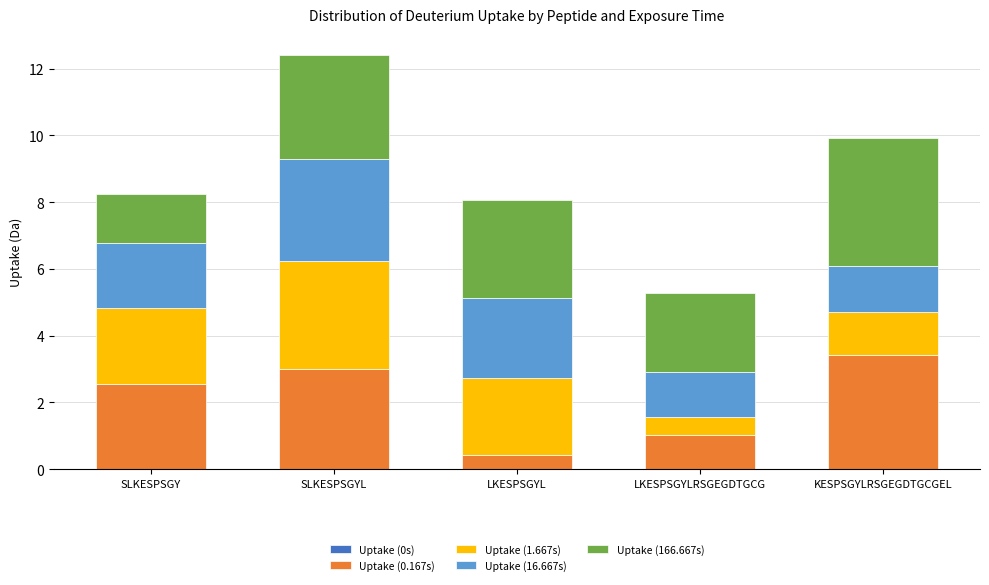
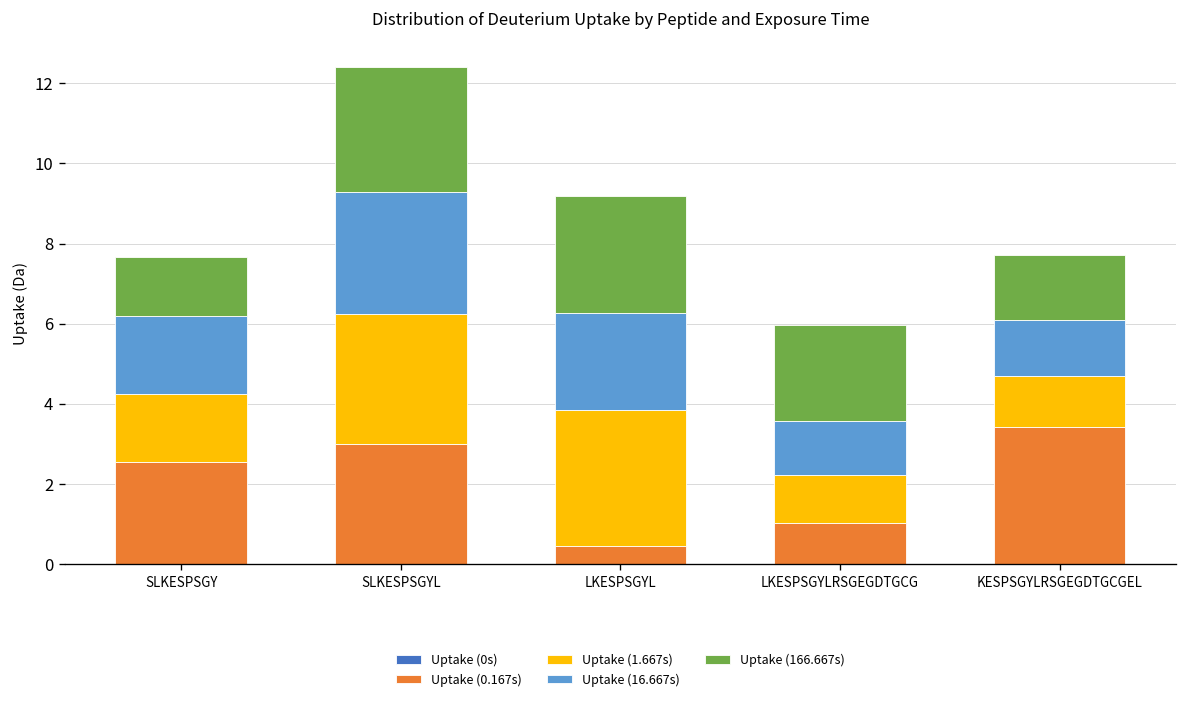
Uptake (1.667s), SLKESPSGY: 2.3 -> 1.7
Uptake (1.667s), LKESPSGYL: 2.3 -> 3.4
Uptake (1.667s), LKESPSGYLRSGEGDTGCG: 0.5 -> 1.2
Uptake (166.667s), KESPSGYLRSGEGDTGCGEL: 3.8 -> 1.6
